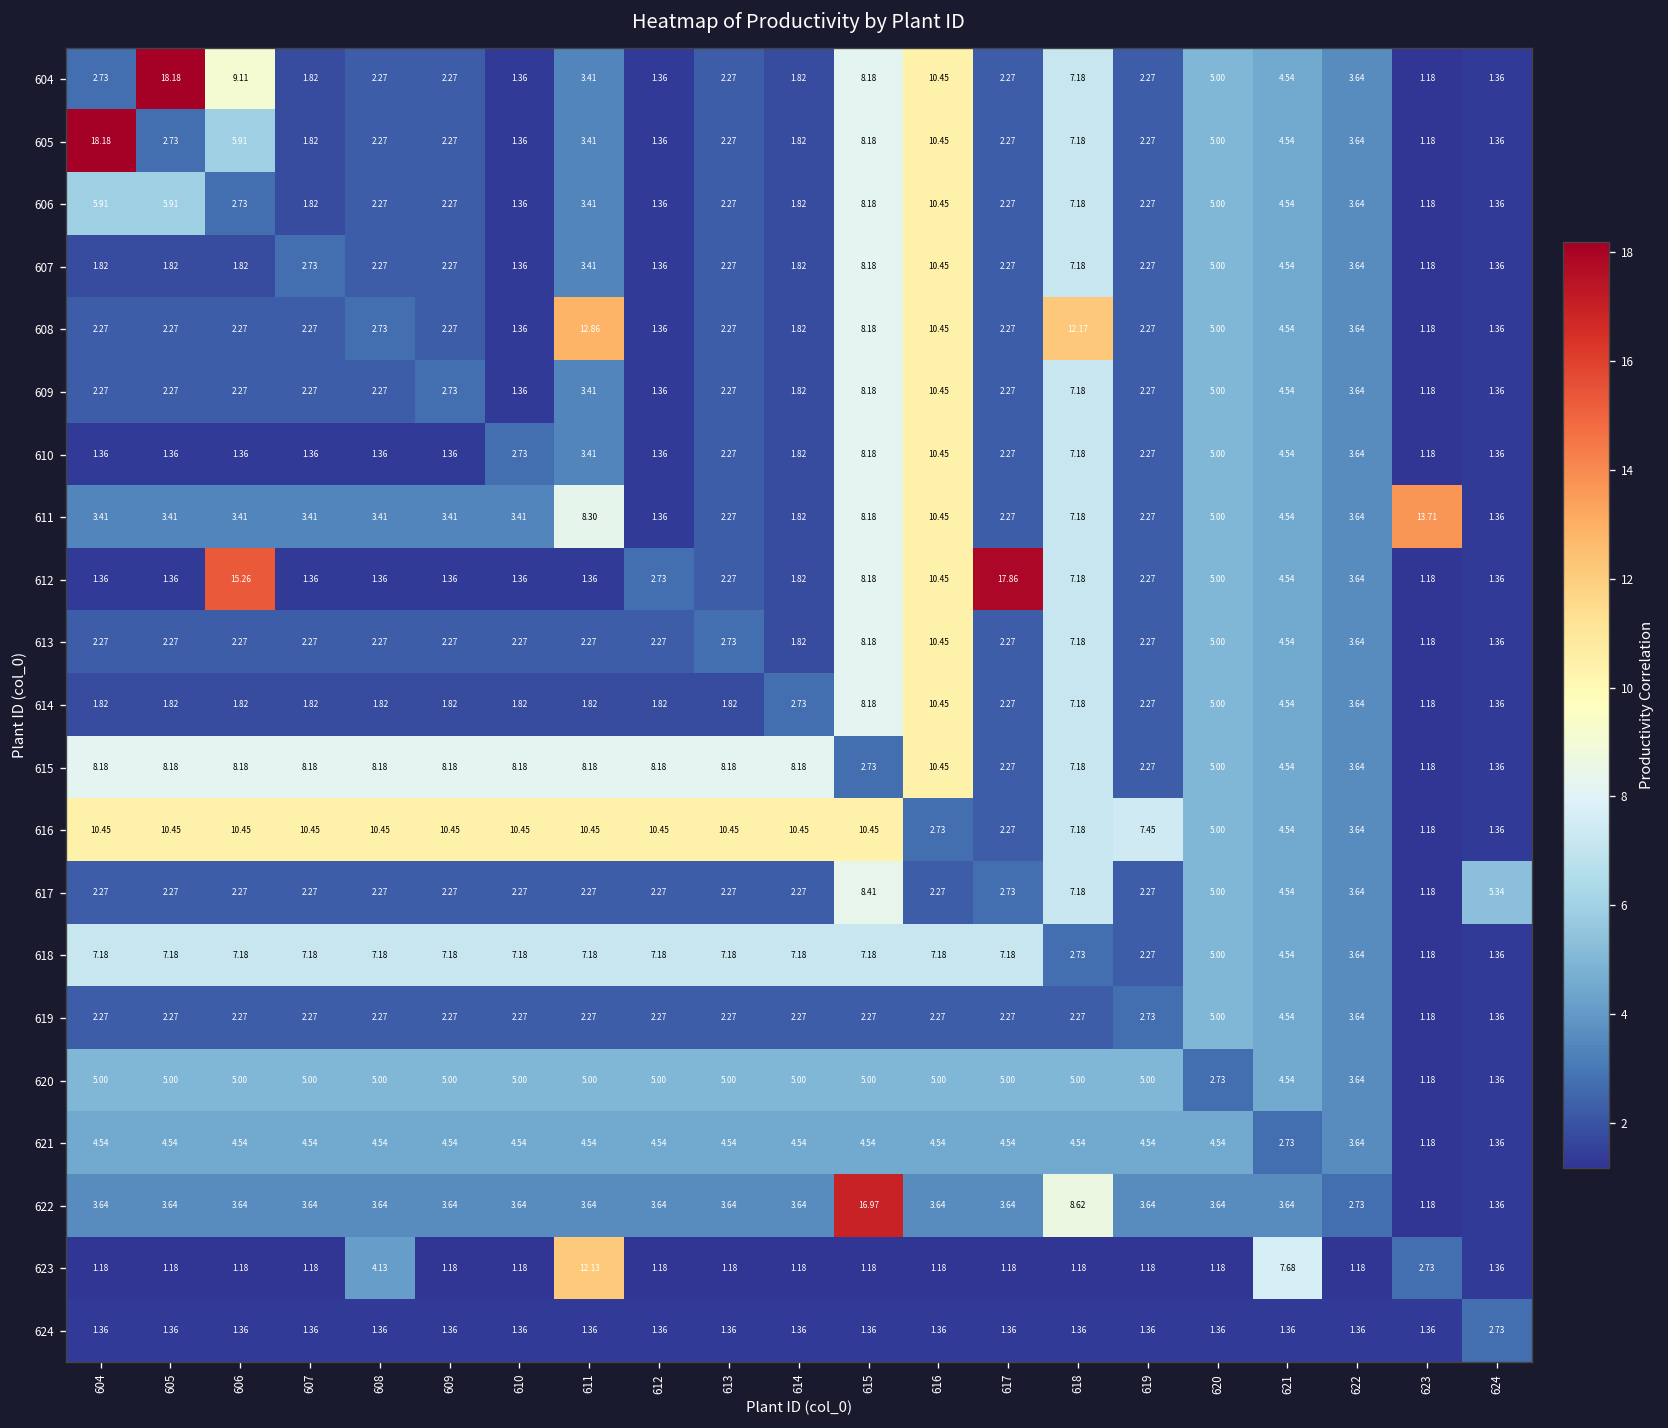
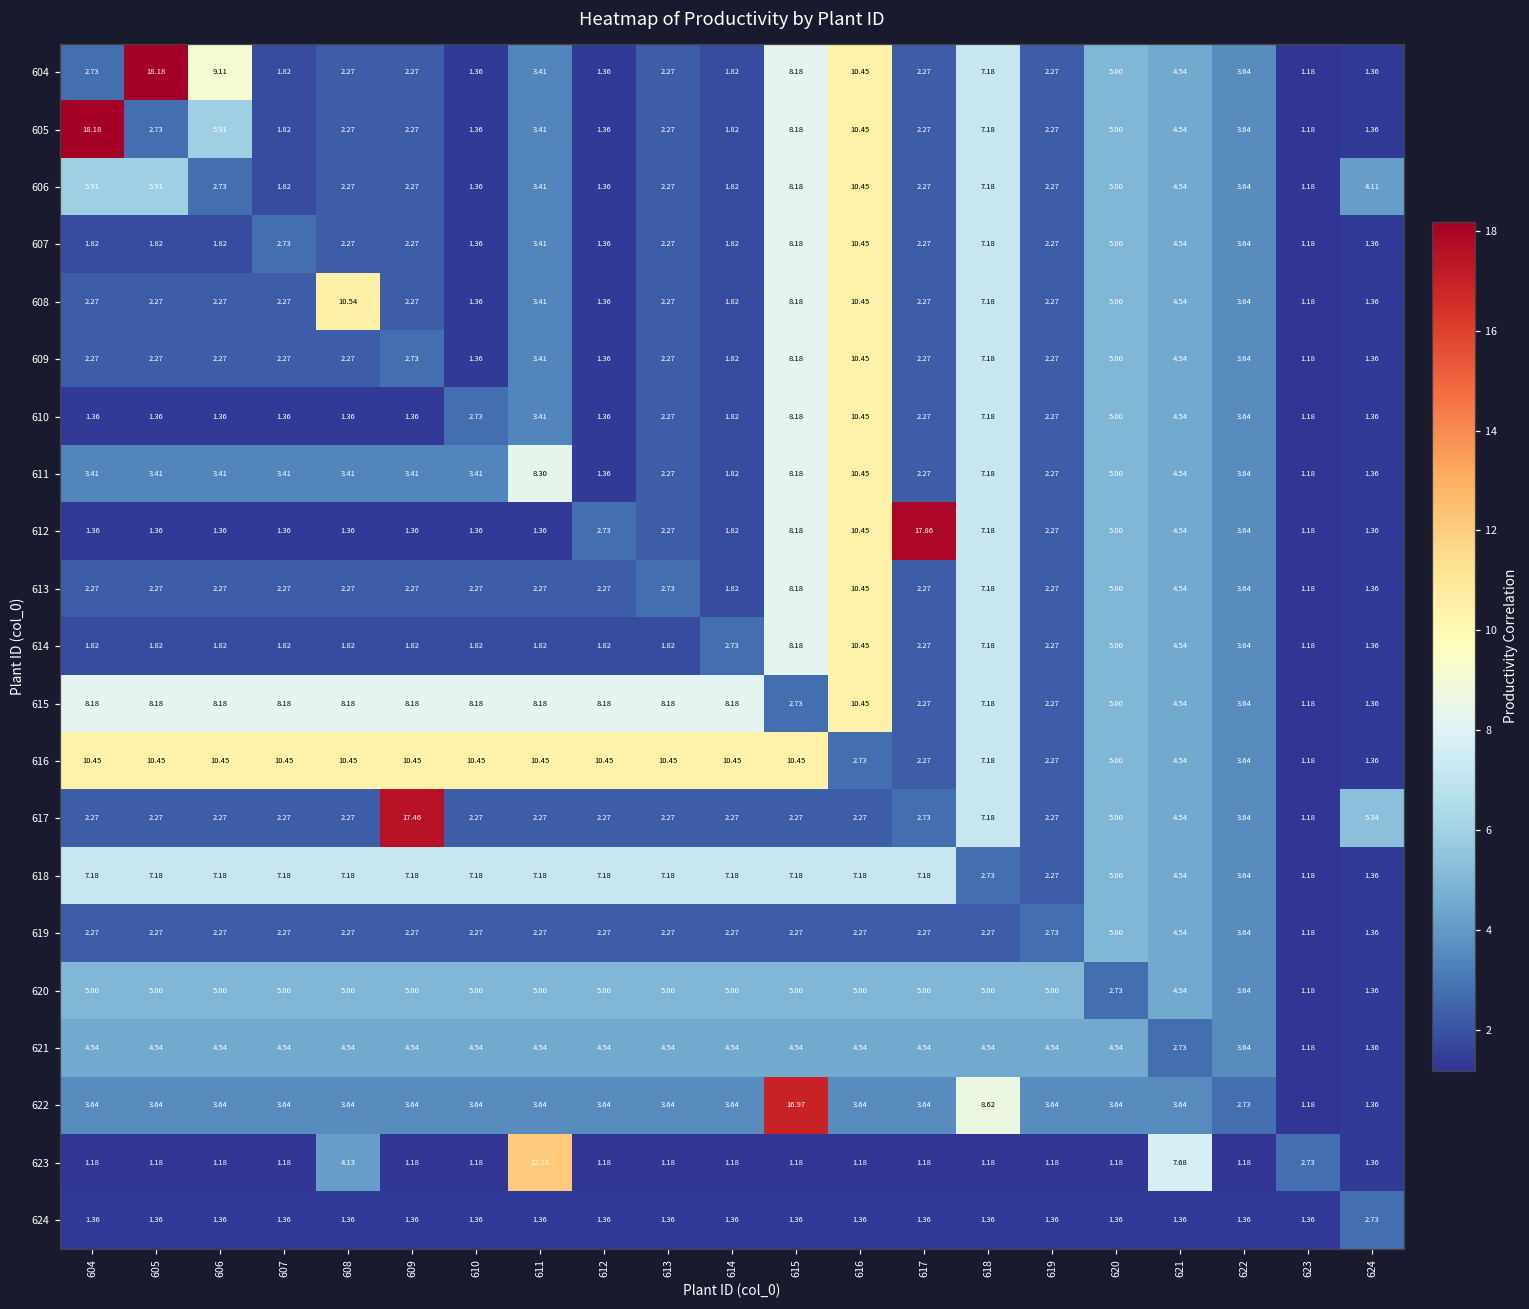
606, 624: 1.36 -> 4.11
608, 608: 2.73 -> 10.54
608, 611: 12.86 -> 3.41
608, 618: 12.17 -> 7.18
611, 623: 13.71 -> 1.18
612, 606: 15.26 -> 1.36
616, 619: 7.45 -> 2.27
617, 609: 2.27 -> 17.46
617, 615: 8.41 -> 2.27
